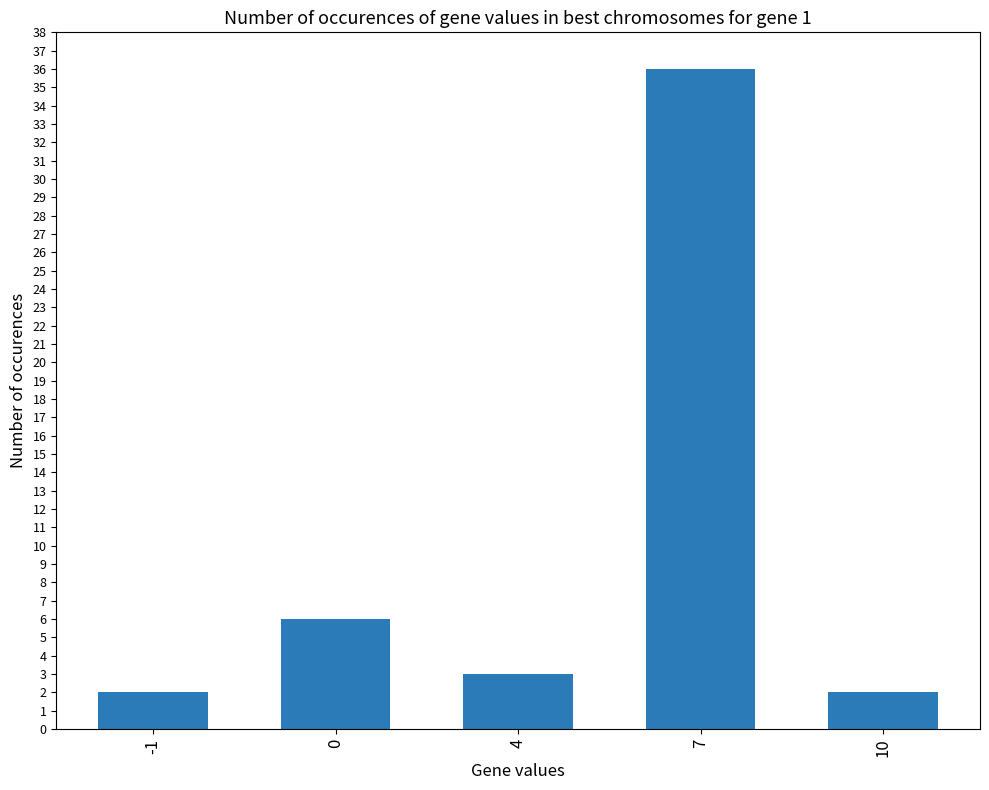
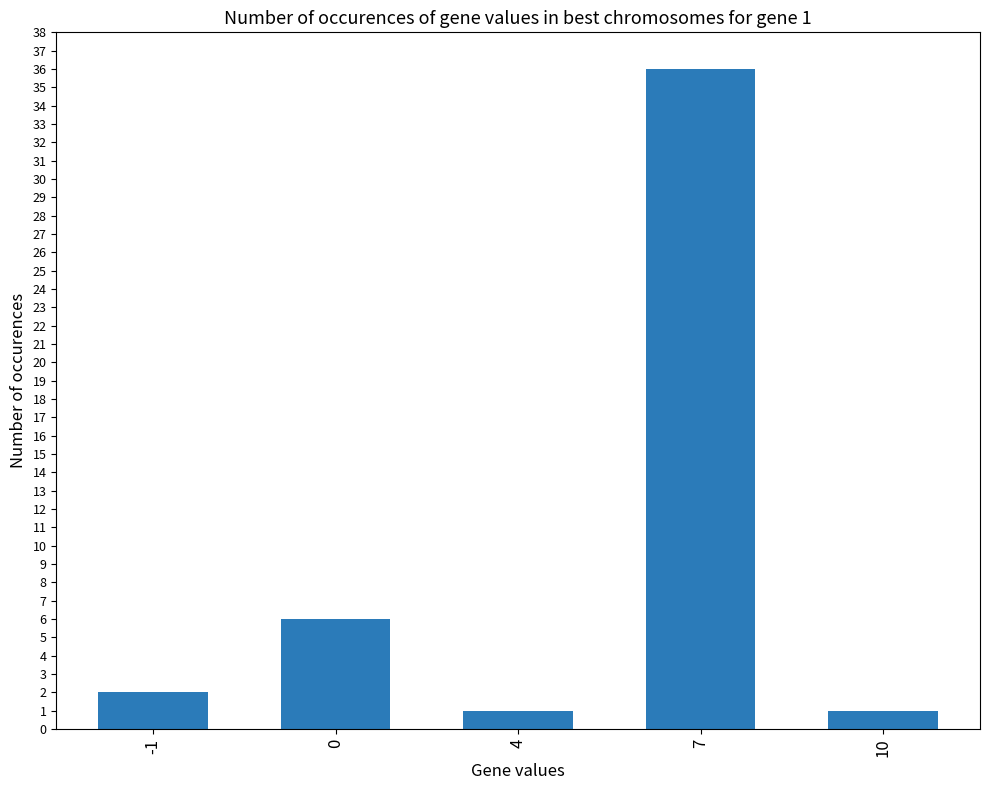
4: 3 -> 1
10: 2 -> 1
